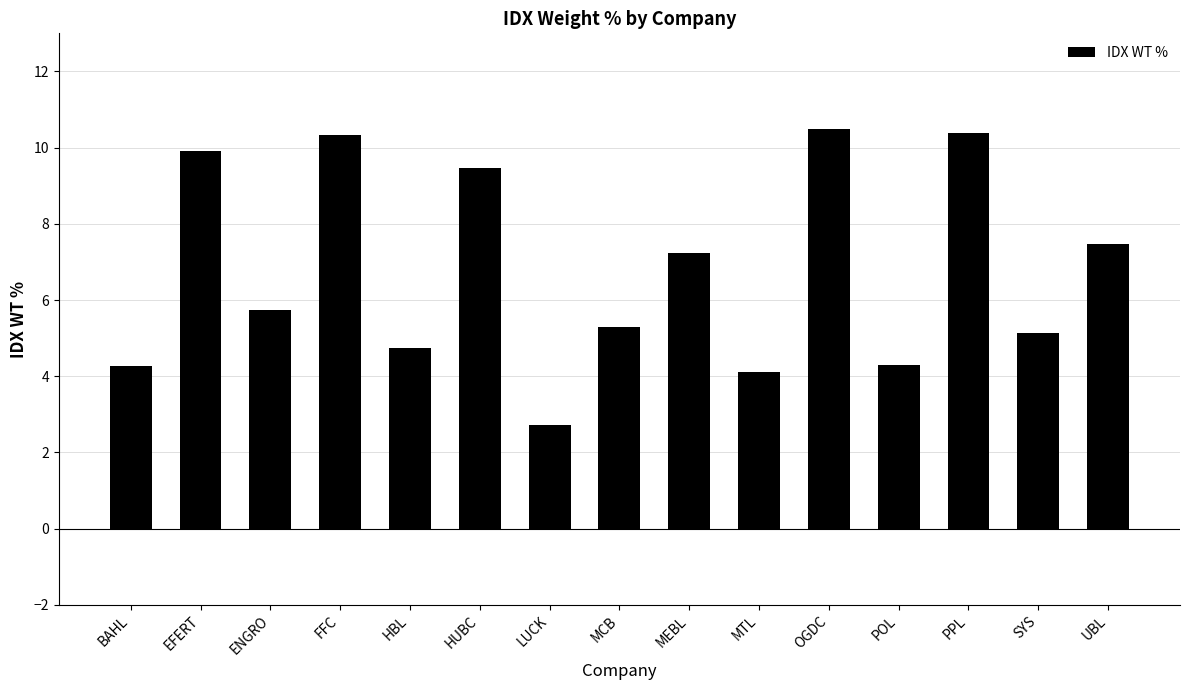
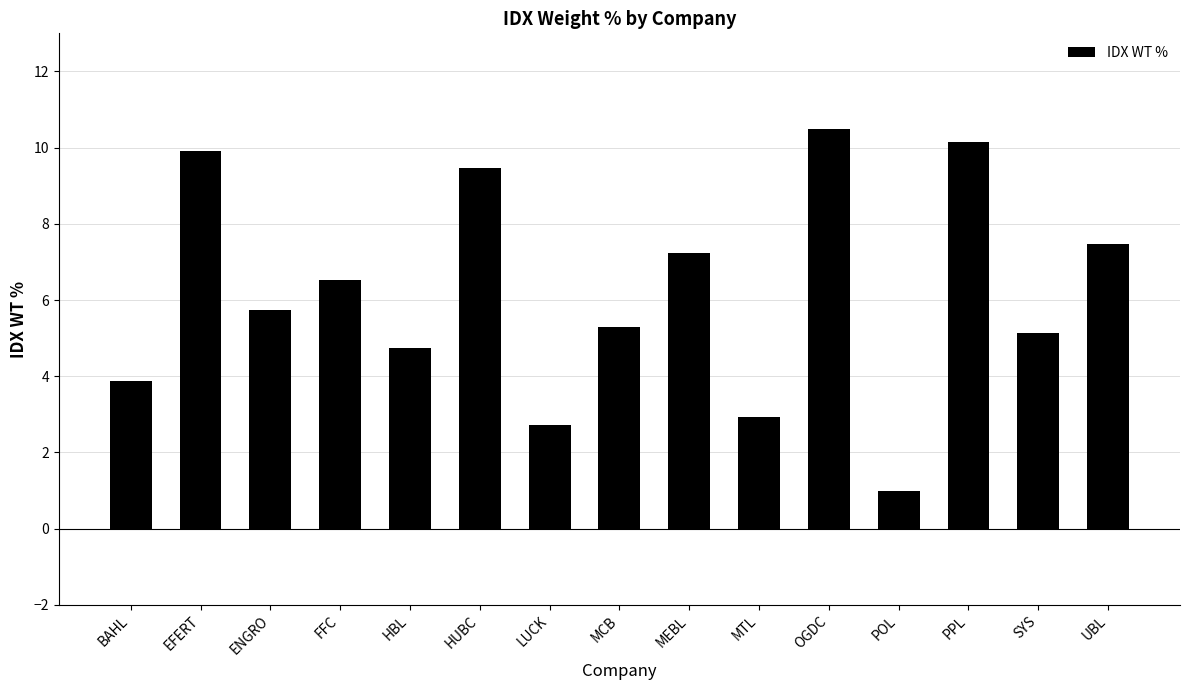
BAHL: 4.3 -> 3.9
FFC: 10.3 -> 6.5
MTL: 4.1 -> 2.9
POL: 4.3 -> 1.0
PPL: 10.4 -> 10.1
